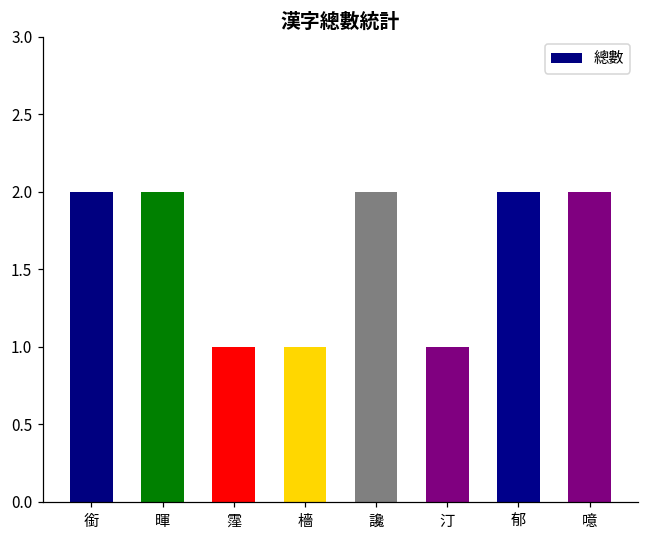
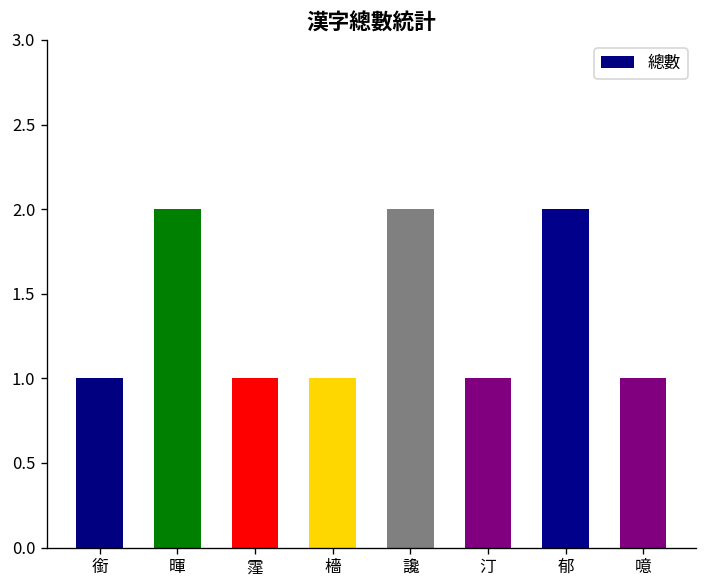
銜: 2 -> 1
噫: 2 -> 1
